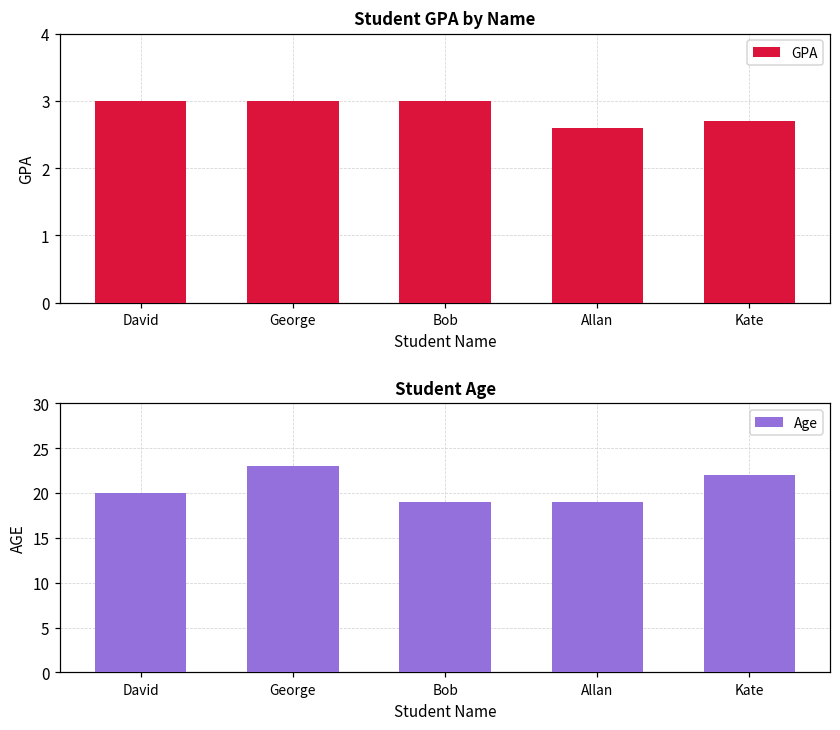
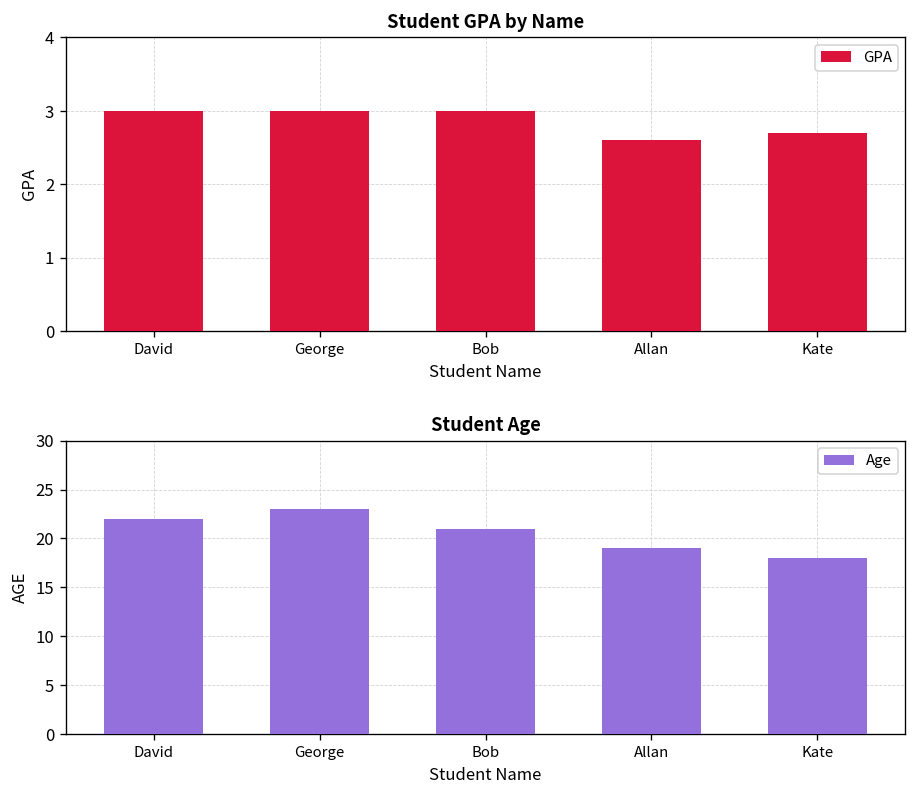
Student Age, David: 20 -> 22
Student Age, Bob: 19 -> 21
Student Age, Kate: 22 -> 18
